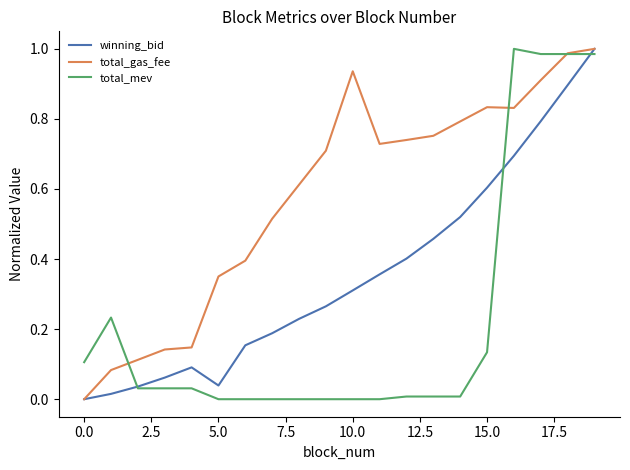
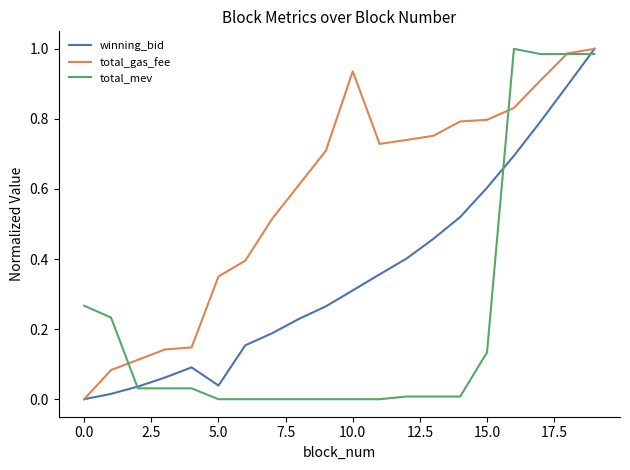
total_mev, 0.0: 0.11 -> 0.27
total_gas_fee, 15.0: 0.83 -> 0.80
